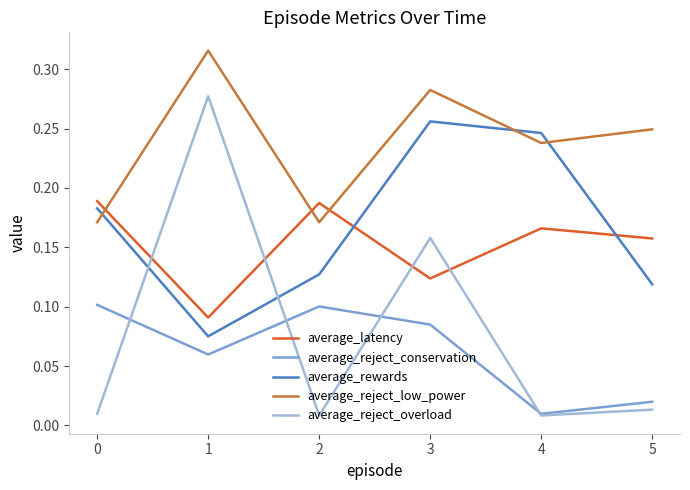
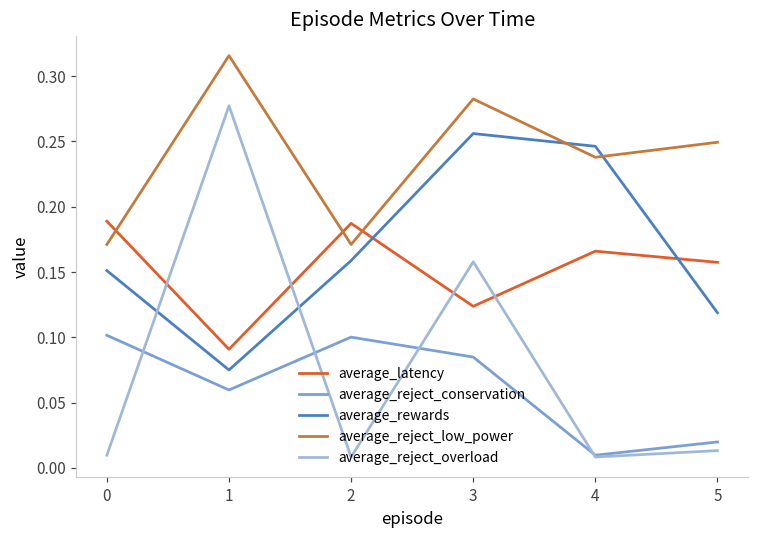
average_rewards, 0: 0.183 -> 0.151
average_rewards, 2: 0.127 -> 0.159
